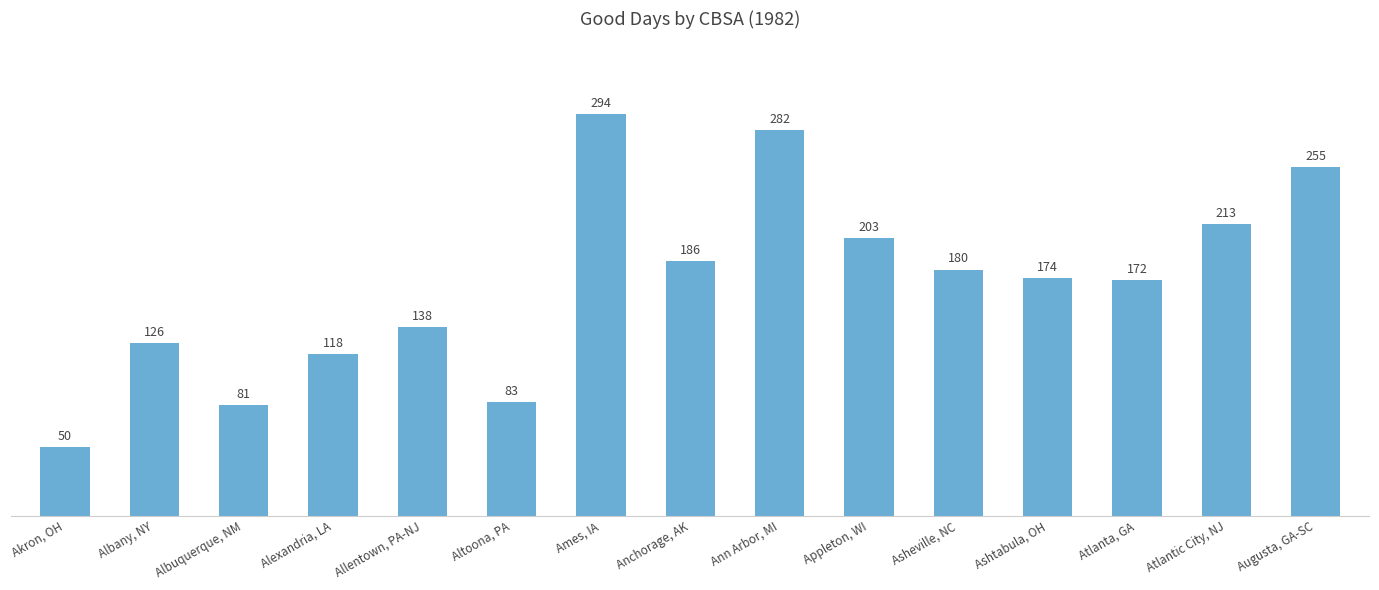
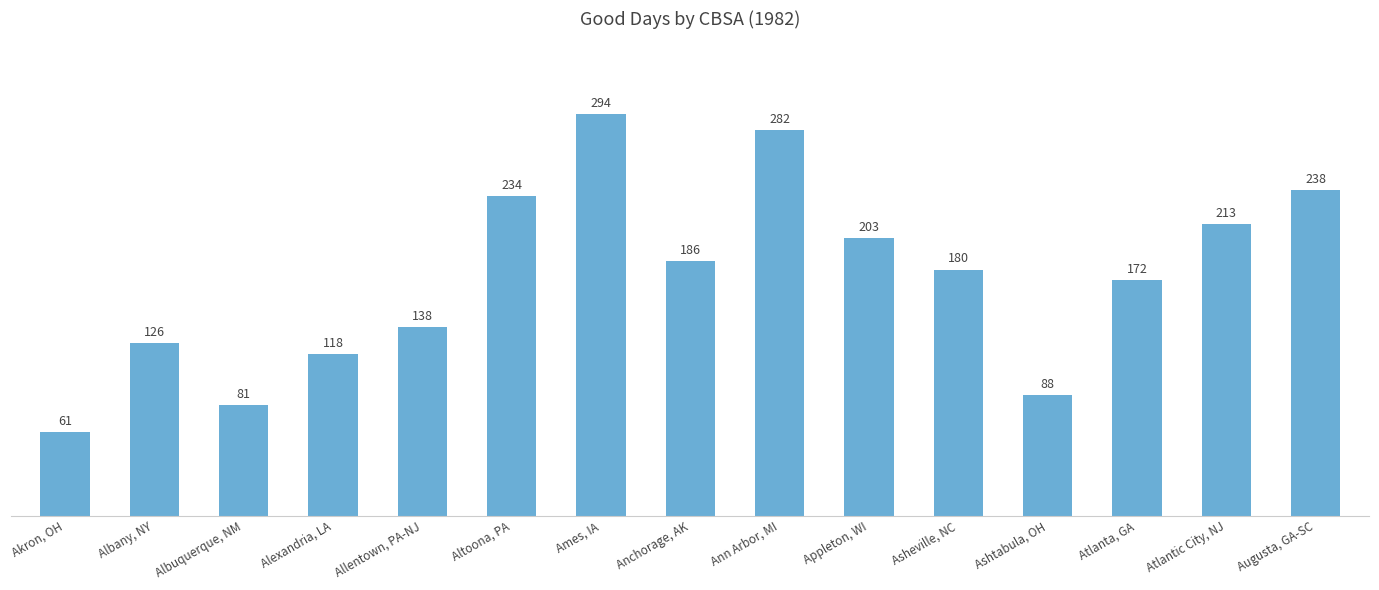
Akron, OH: 50 -> 61
Altoona, PA: 83 -> 234
Ashtabula, OH: 174 -> 88
Augusta, GA-SC: 255 -> 238
